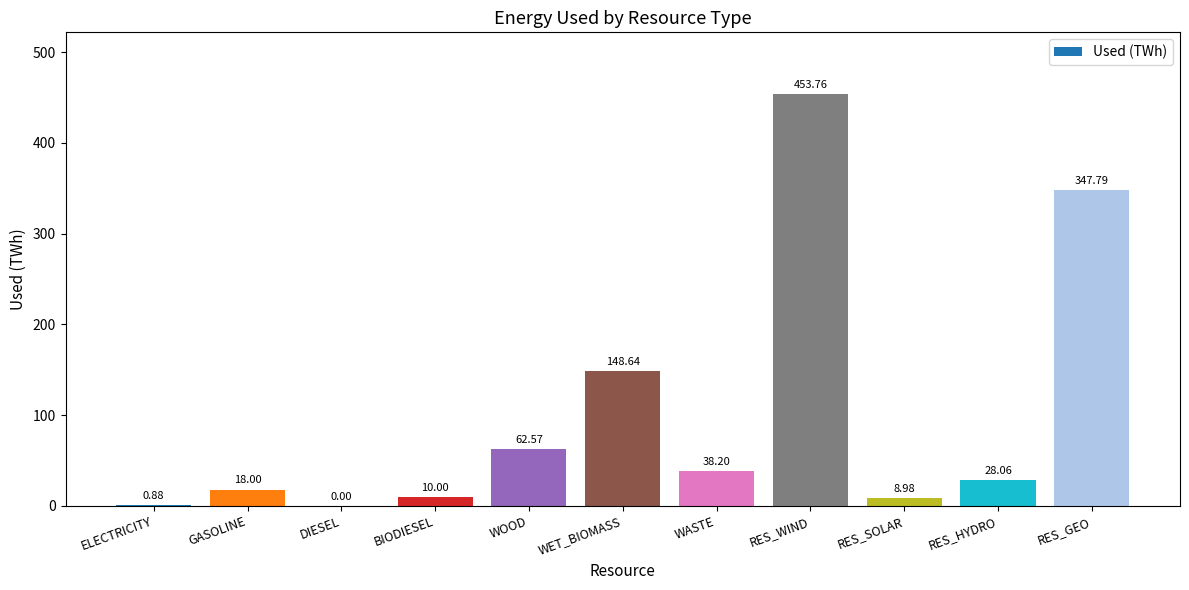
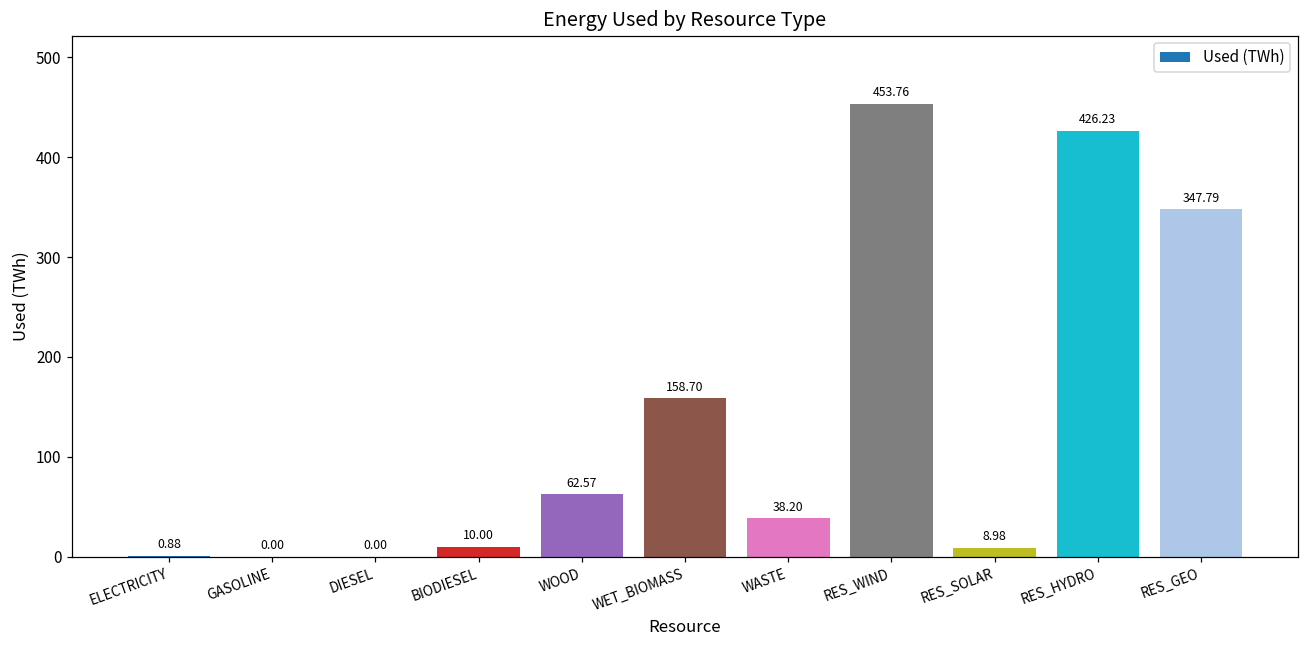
GASOLINE: 18.00 -> 0.00
WET_BIOMASS: 148.64 -> 158.70
RES_HYDRO: 28.06 -> 426.23
